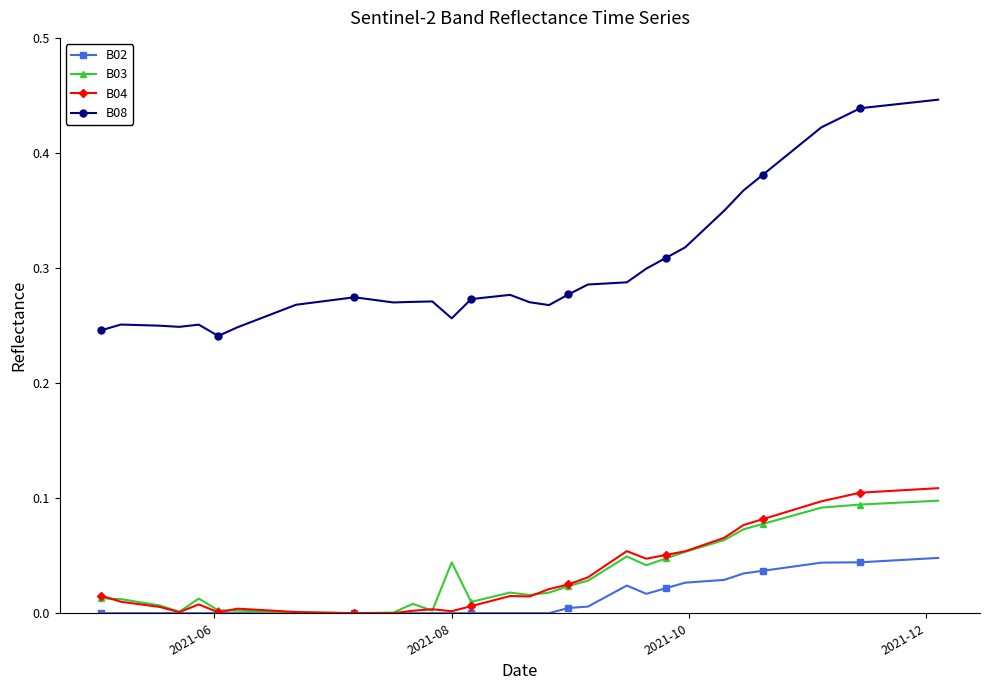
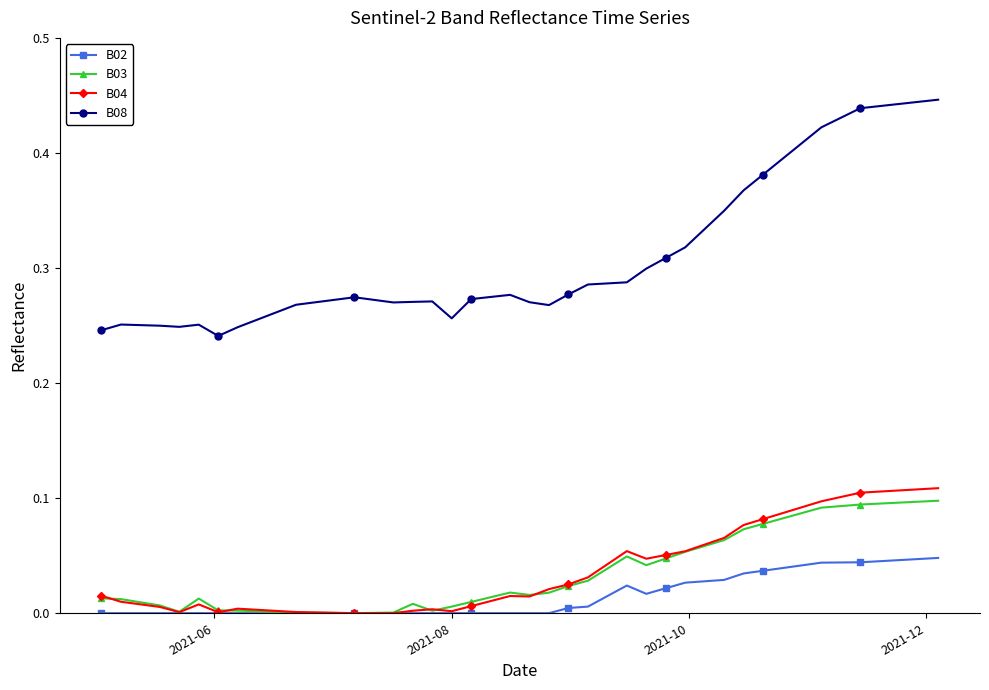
B03, 2021-08: 0.044 -> 0.006
